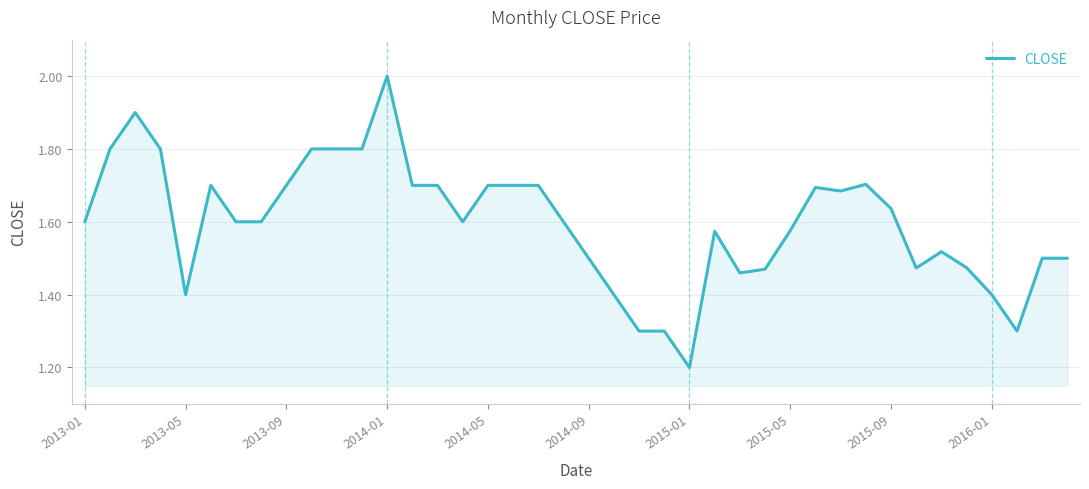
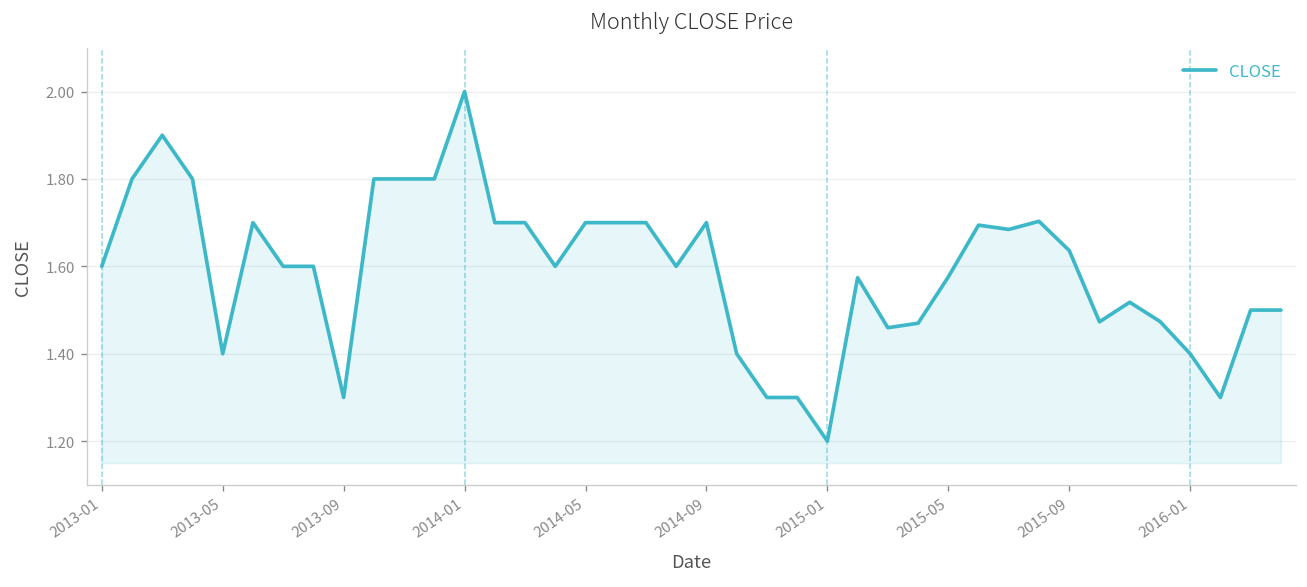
2013-09: 1.7 -> 1.3
2014-09: 1.5 -> 1.7
